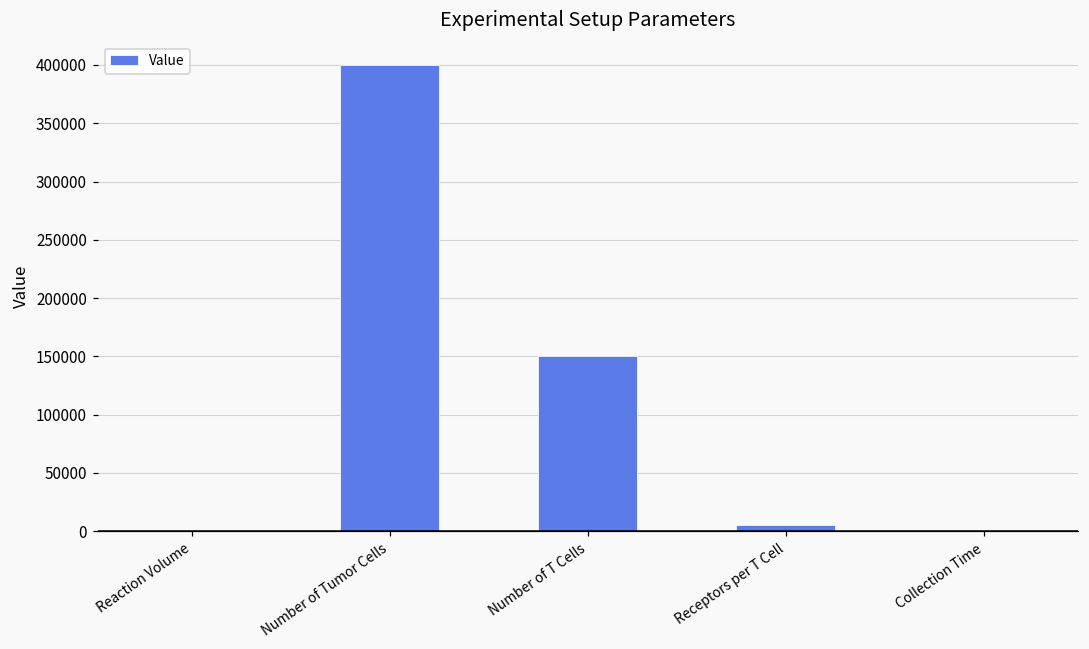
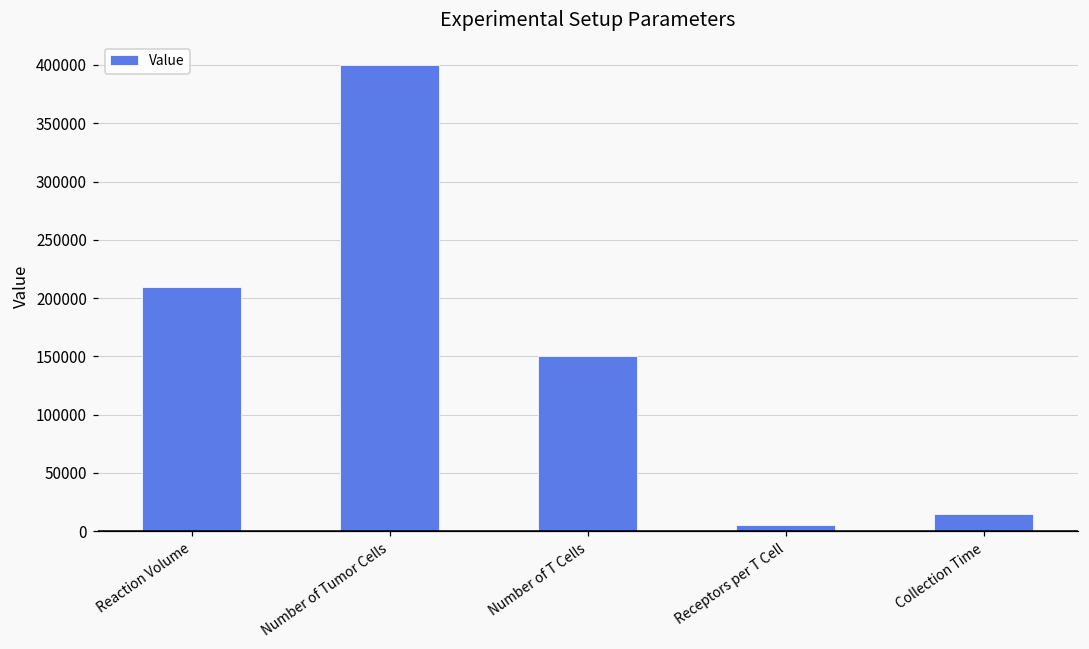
Reaction Volume: 0 -> 210000
Collection Time: 0 -> 15000
